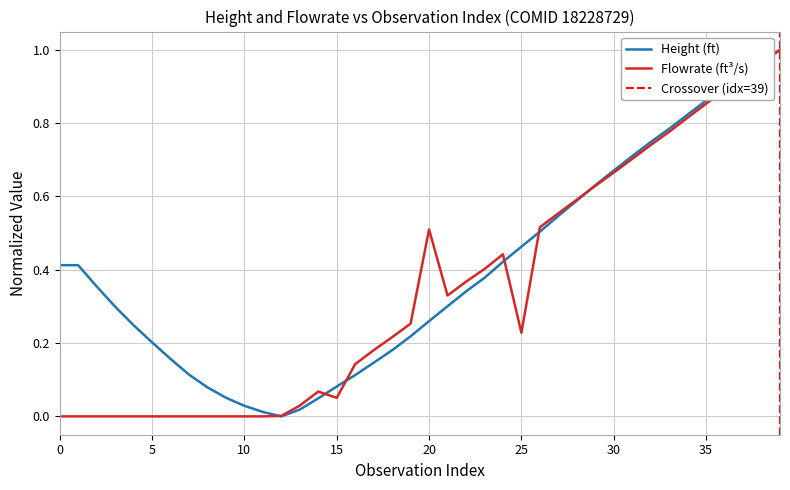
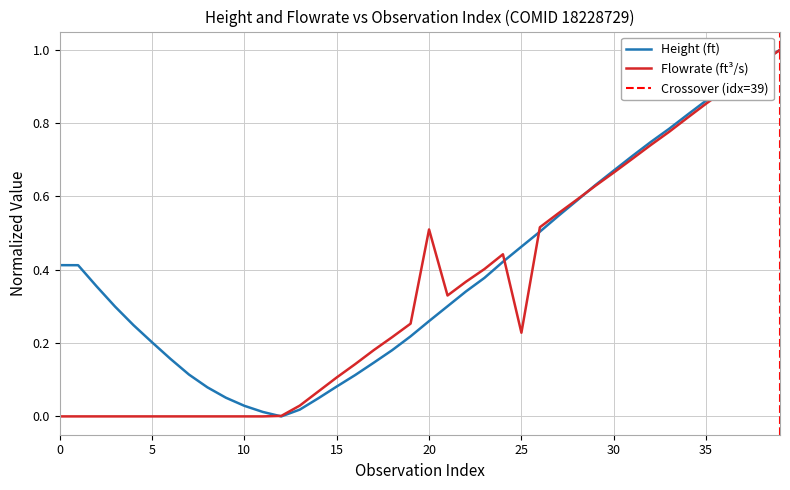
Flowrate (ft³/s), 15: 0.05 -> 0.11
